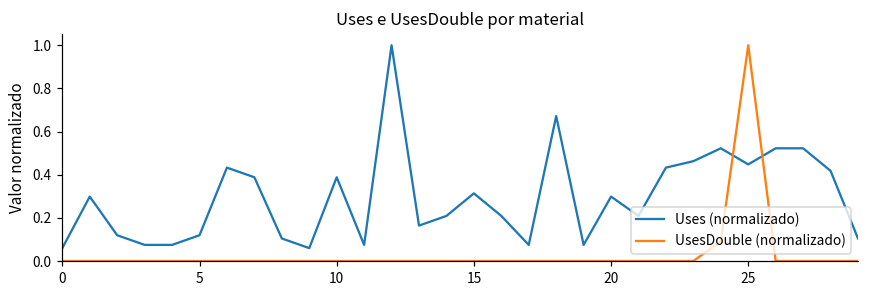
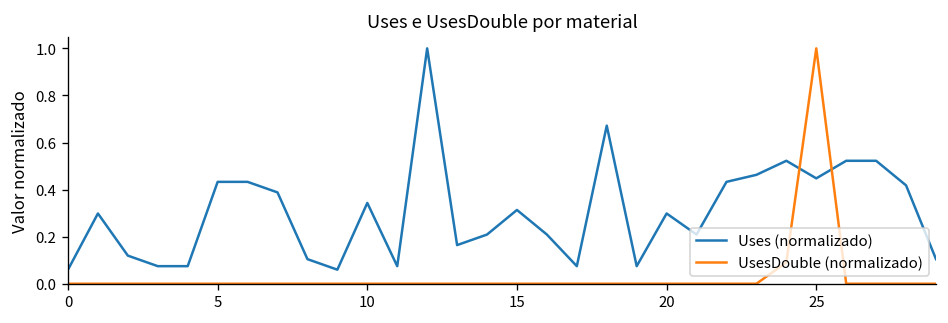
Uses (normalizado), 5: 0.12 -> 0.43
Uses (normalizado), 10: 0.39 -> 0.34
